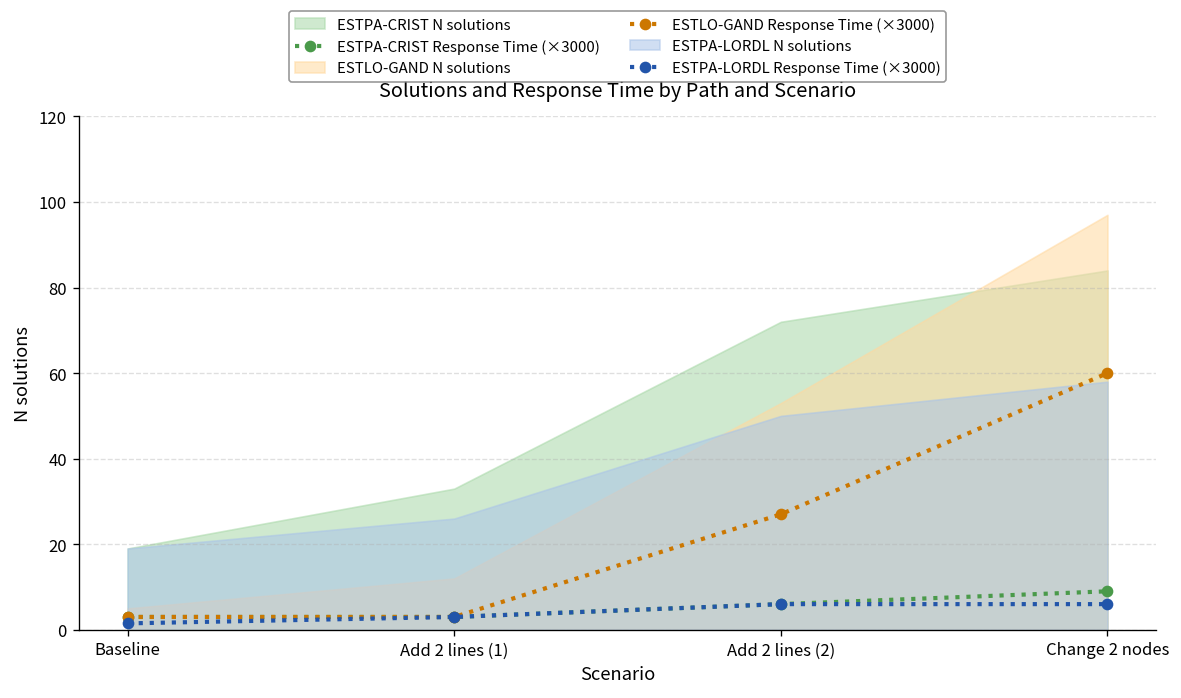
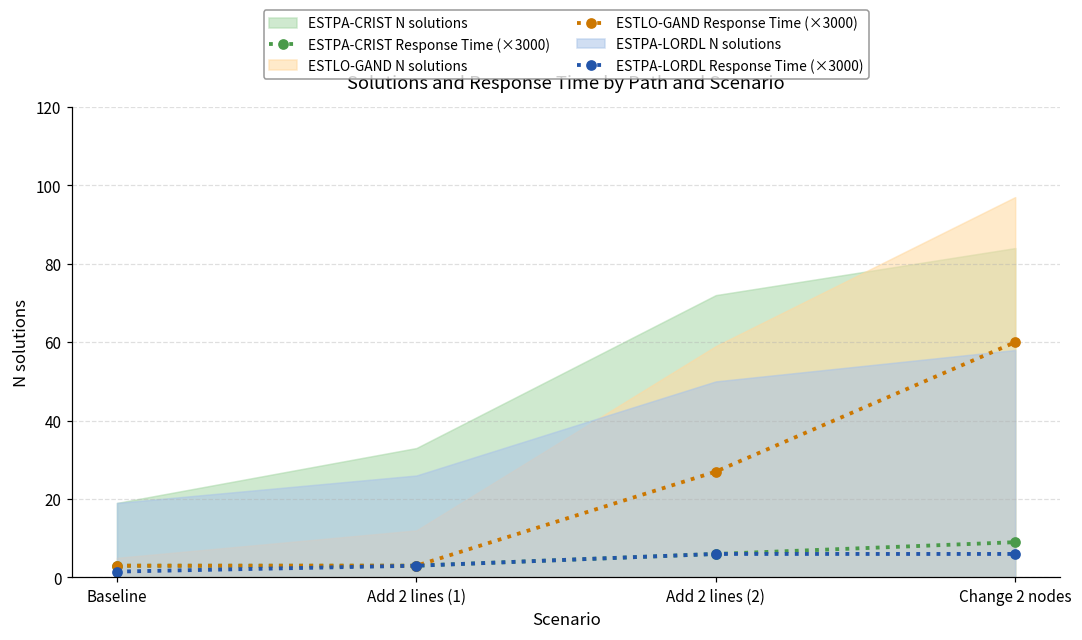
ESTLO-GAND N solutions, Add 2 lines (2): 53 -> 59
